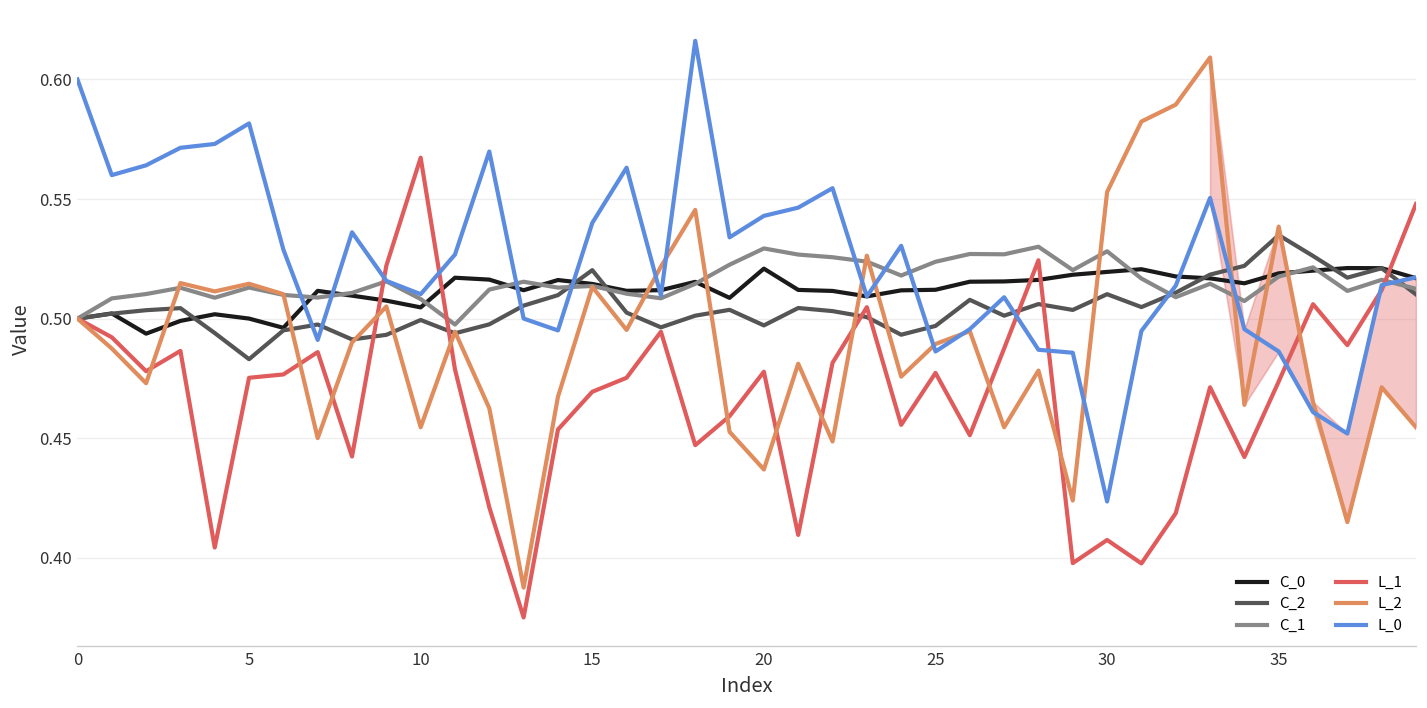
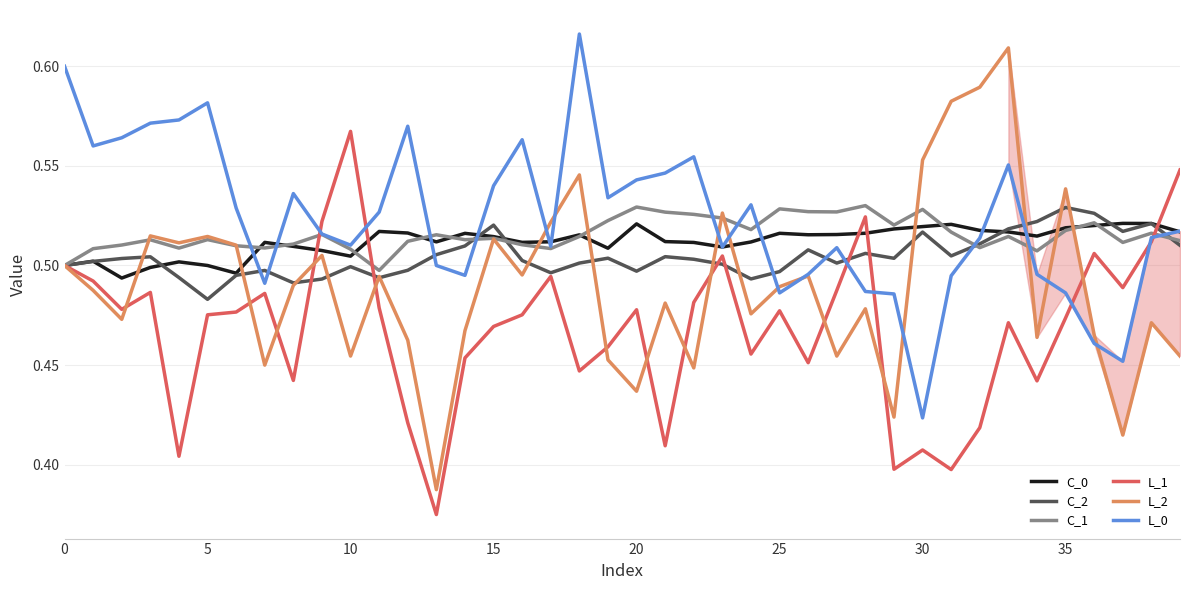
C_0, 25: 0.512 -> 0.516
C_1, 25: 0.524 -> 0.528
C_2, 30: 0.510 -> 0.517
C_2, 35: 0.535 -> 0.529
